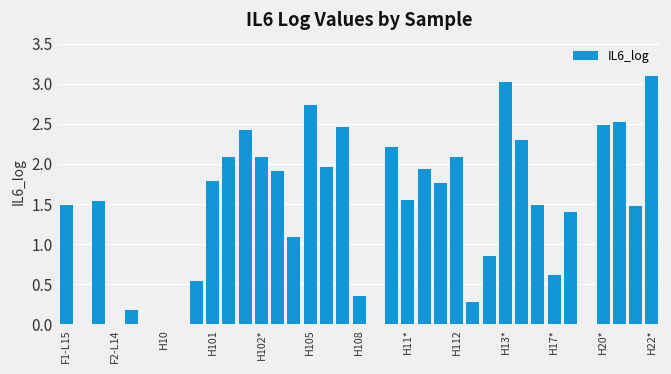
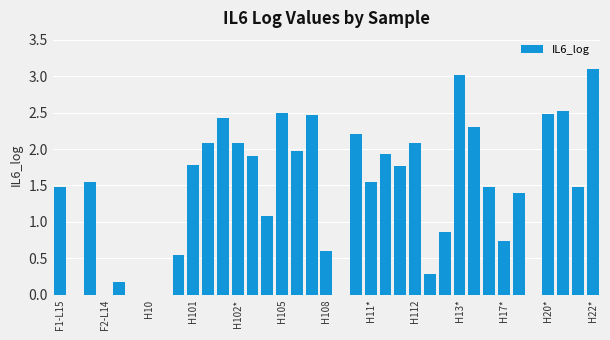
H105: 2.7 -> 2.5
H108: 0.4 -> 0.6
H17*: 0.6 -> 0.7
